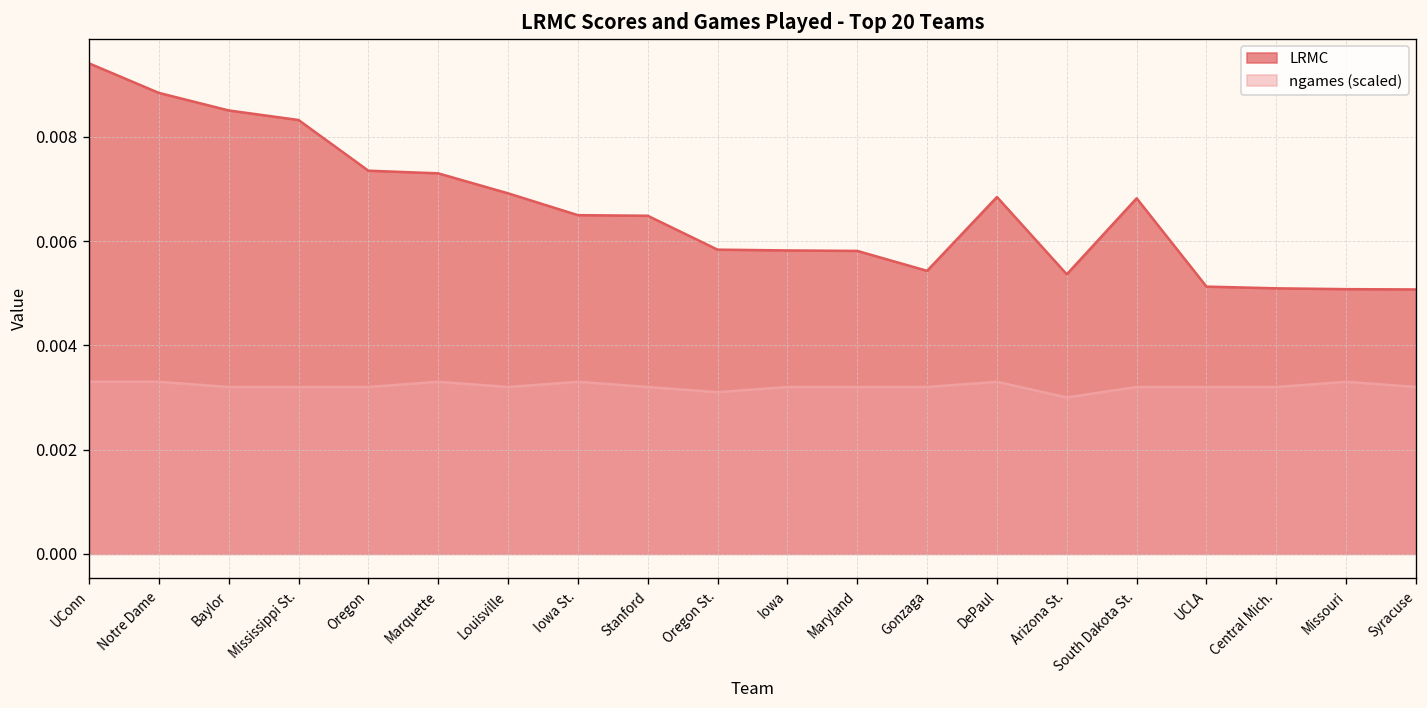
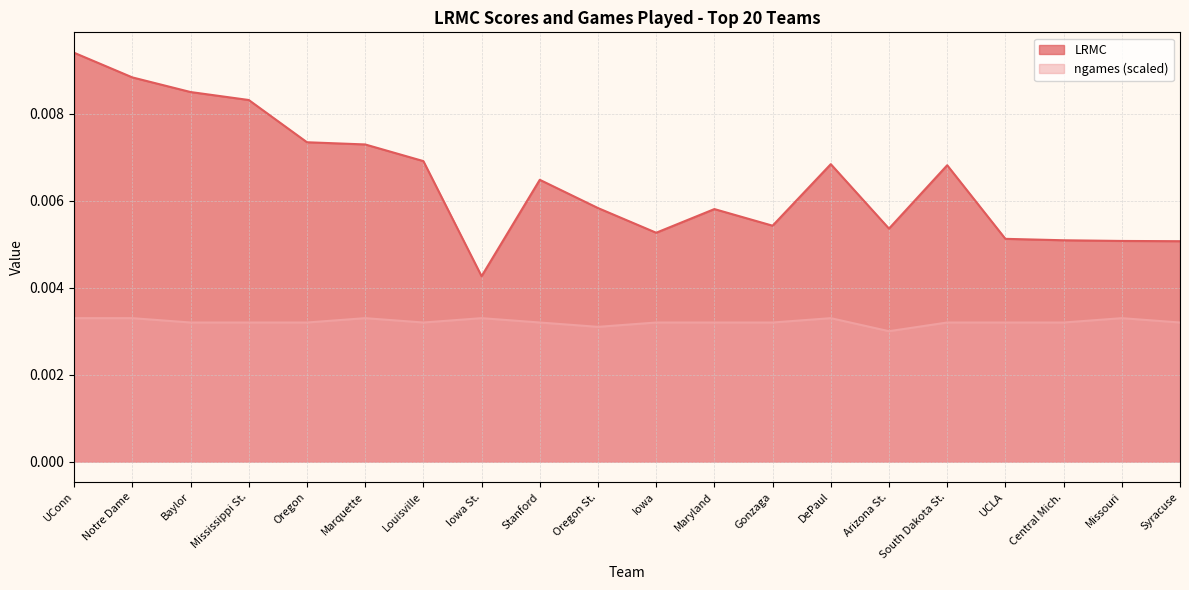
LRMC, Iowa St.: 0.0065 -> 0.0043
LRMC, Iowa: 0.0058 -> 0.0053
